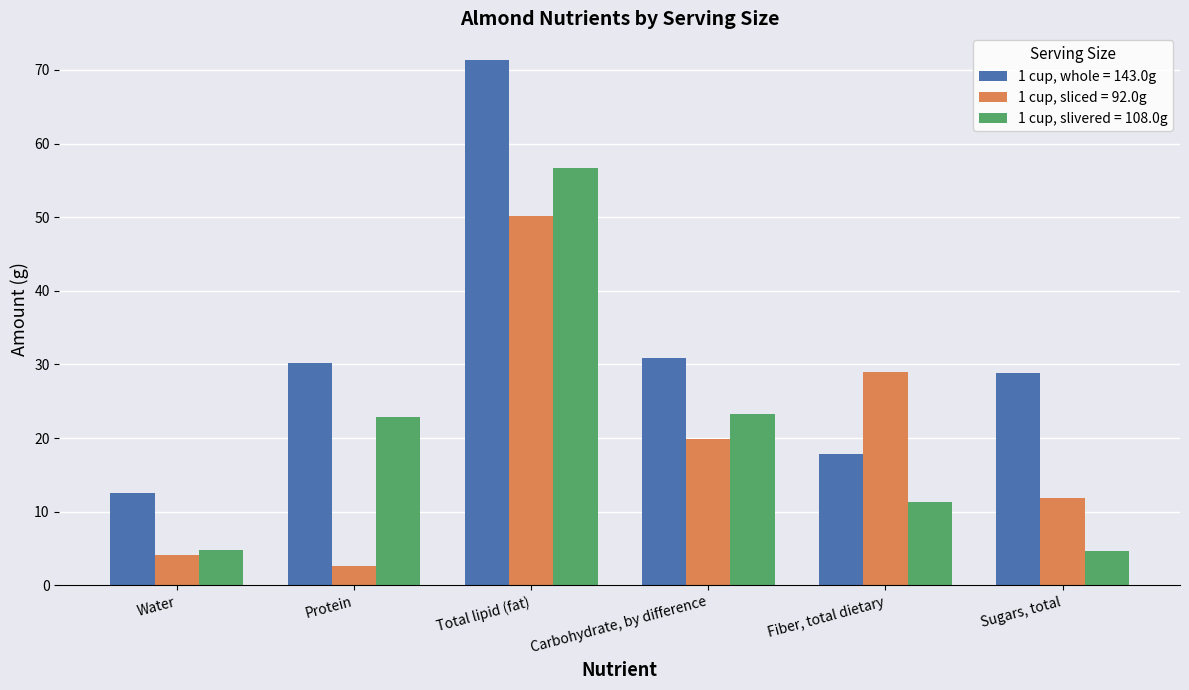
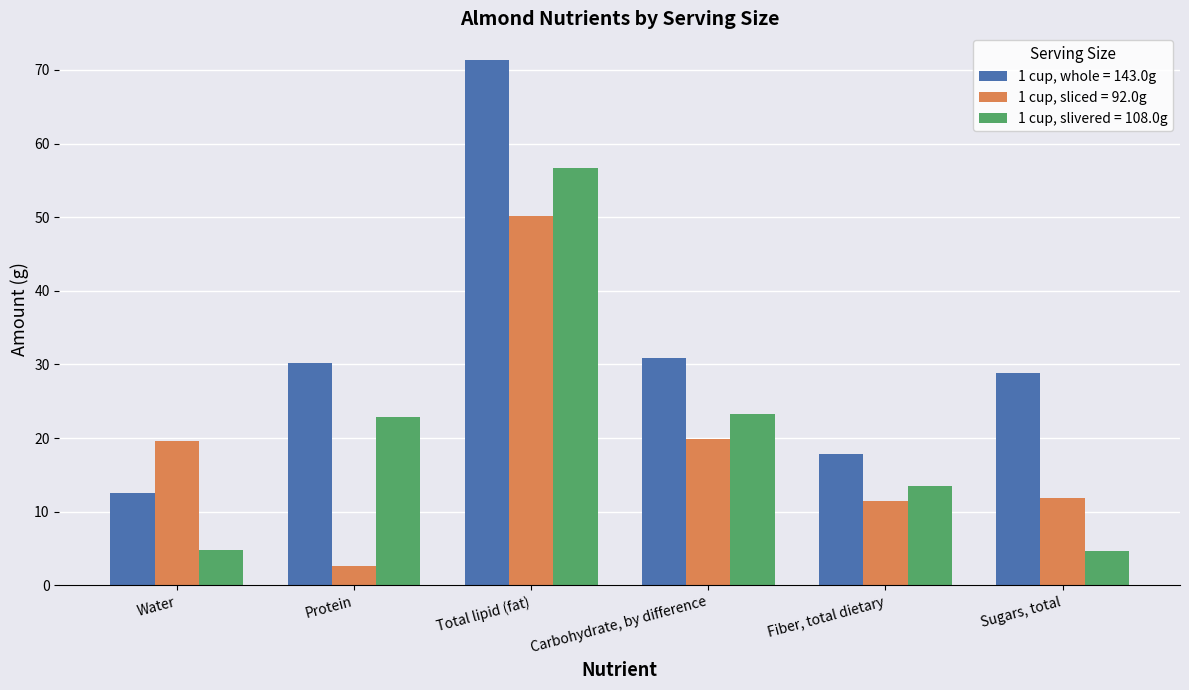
1 cup, sliced = 92.0g, Water: 4 -> 20
1 cup, sliced = 92.0g, Fiber, total dietary: 29 -> 12
1 cup, slivered = 108.0g, Fiber, total dietary: 11 -> 14
